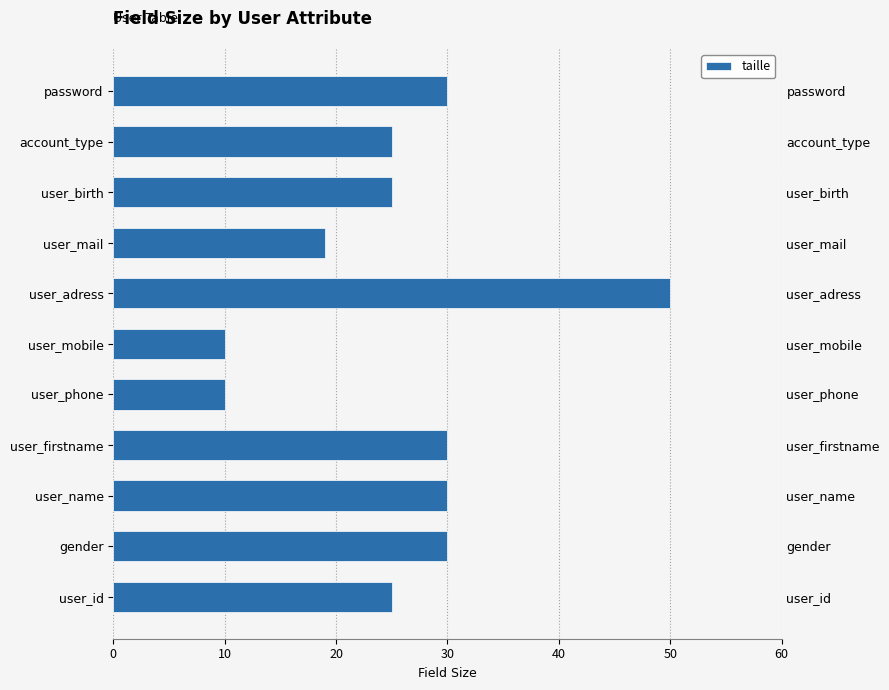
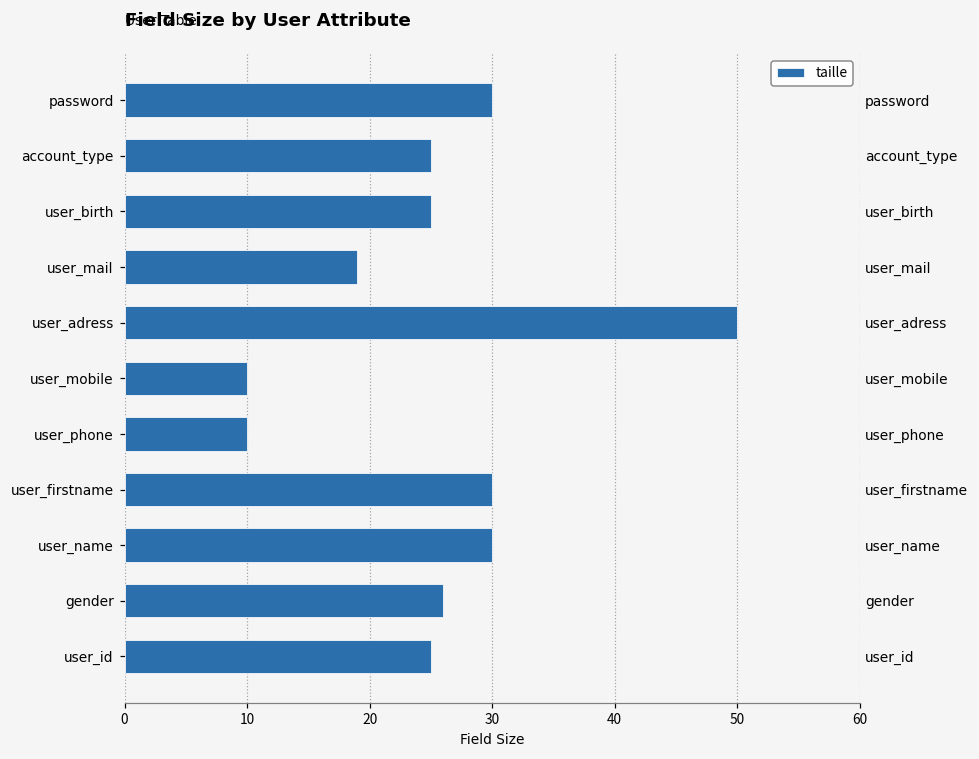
gender: 30 -> 26
